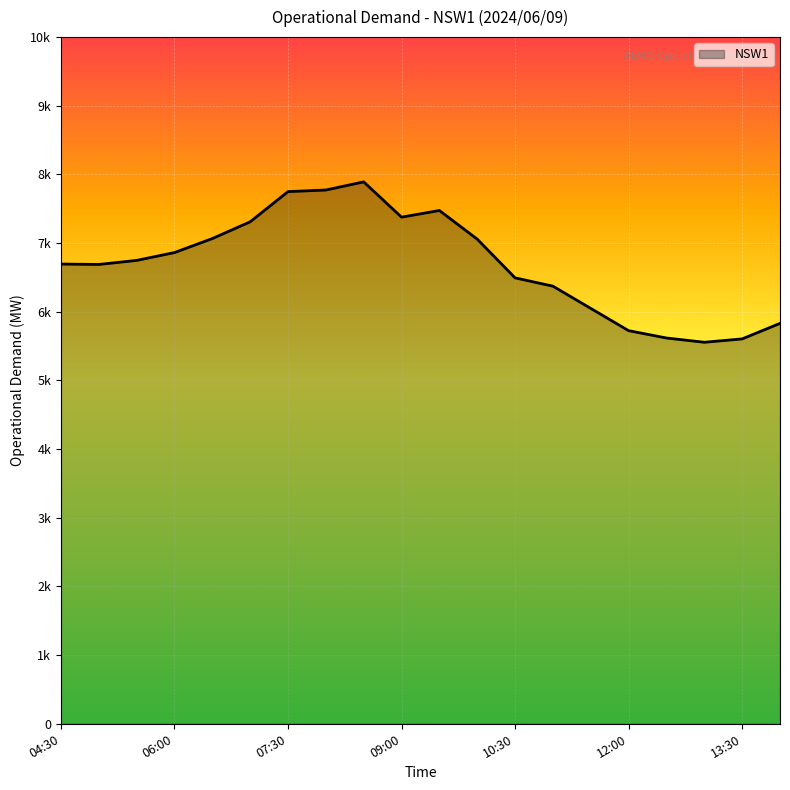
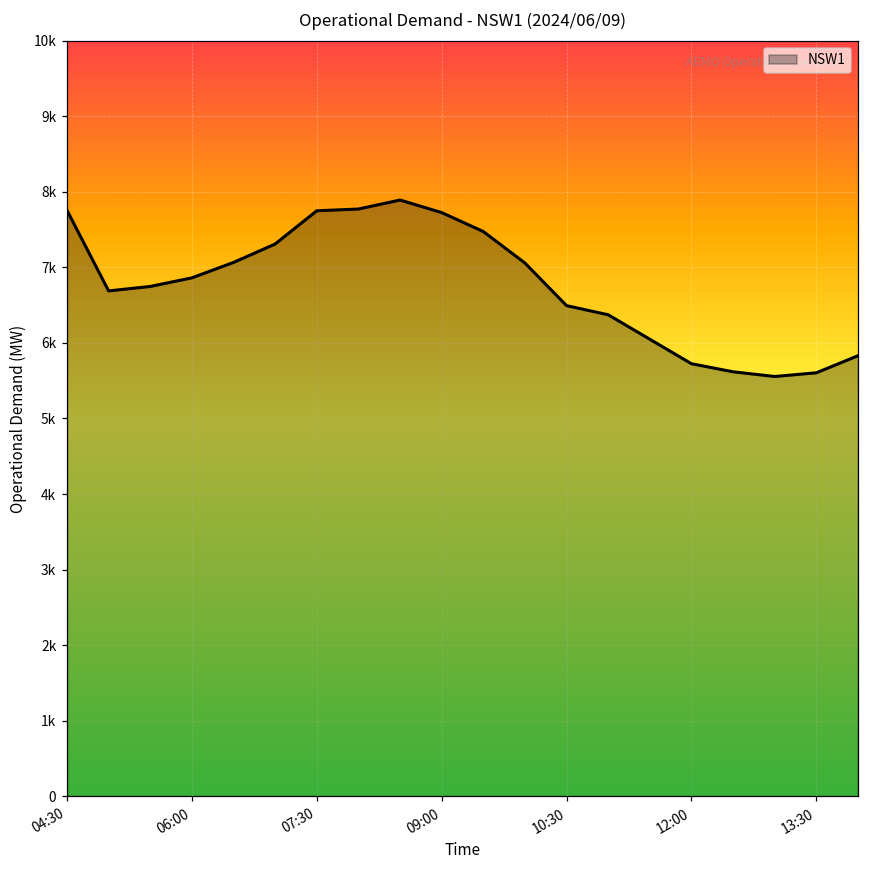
04:30: 6700 -> 7800
09:00: 7400 -> 7700
